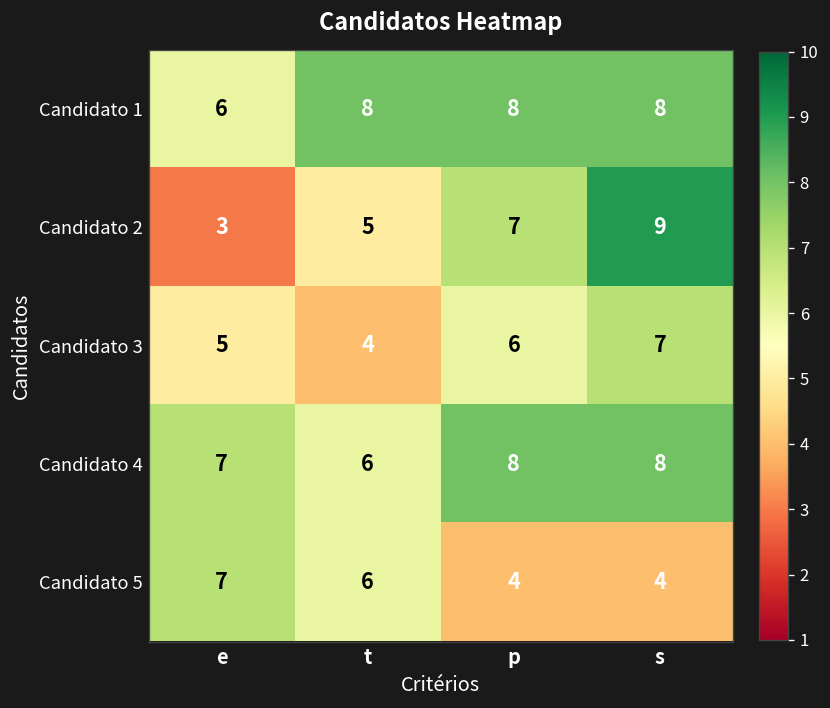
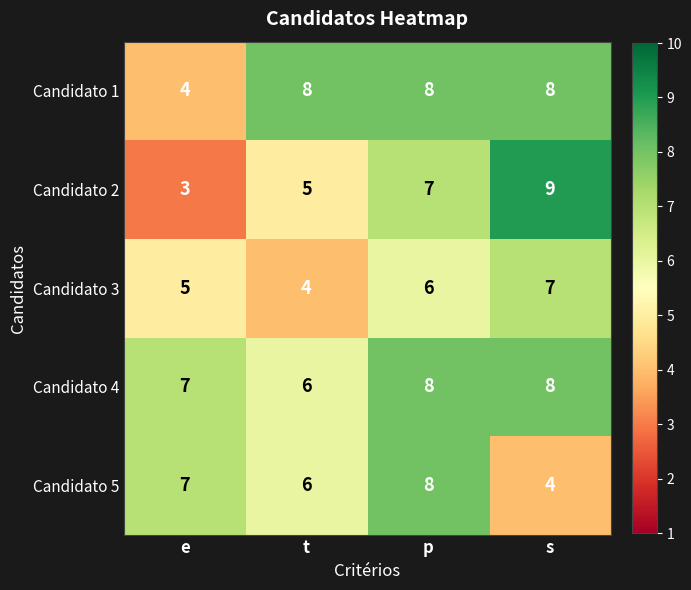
Candidato 1, e: 6 -> 4
Candidato 5, p: 4 -> 8
